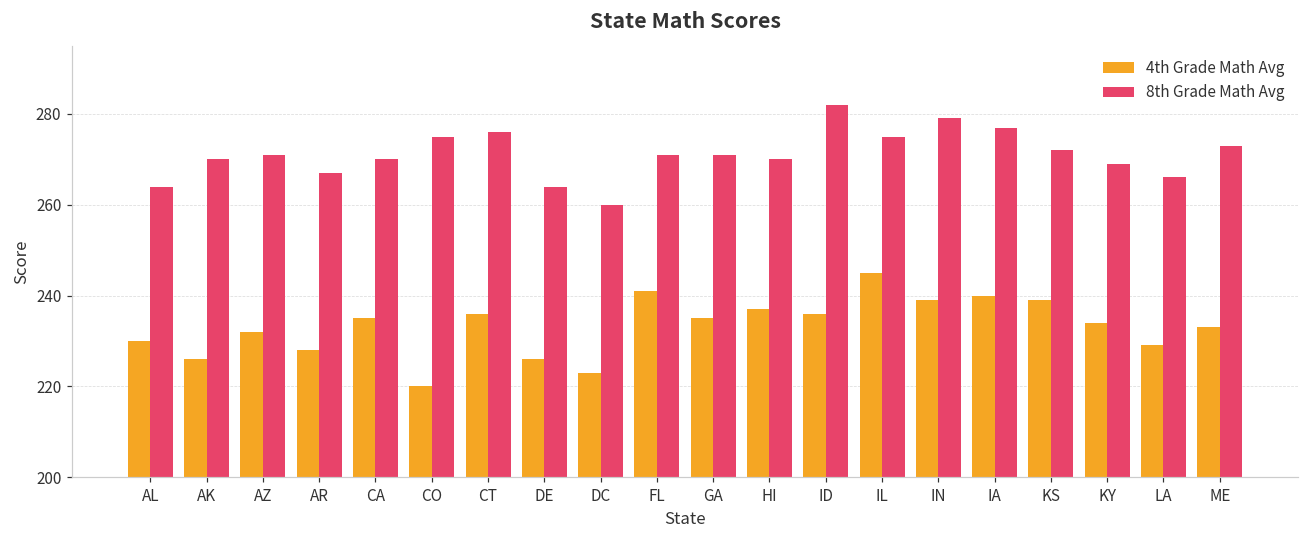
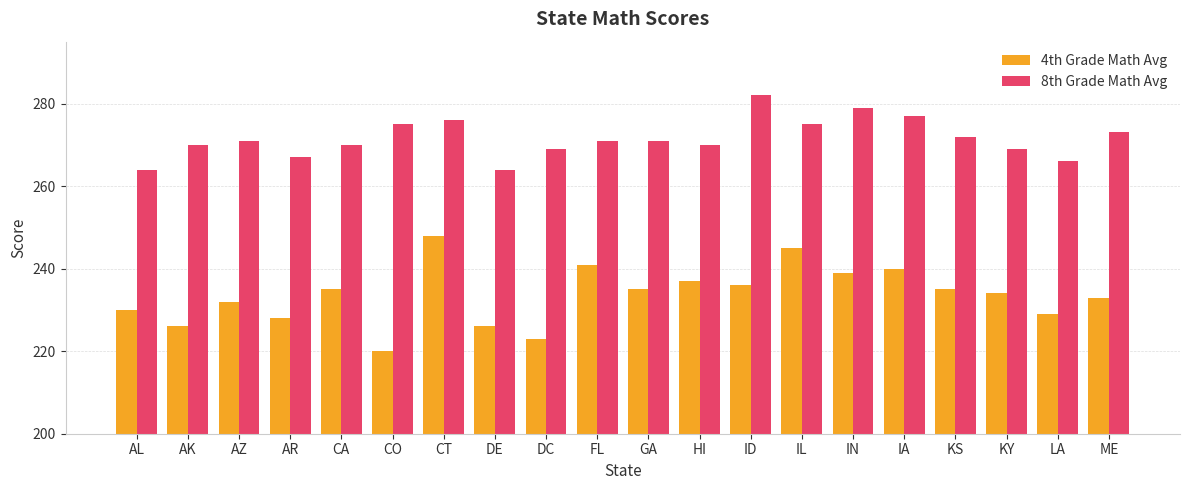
4th Grade Math Avg, CT: 236 -> 248
8th Grade Math Avg, DC: 260 -> 269
4th Grade Math Avg, KS: 239 -> 235
